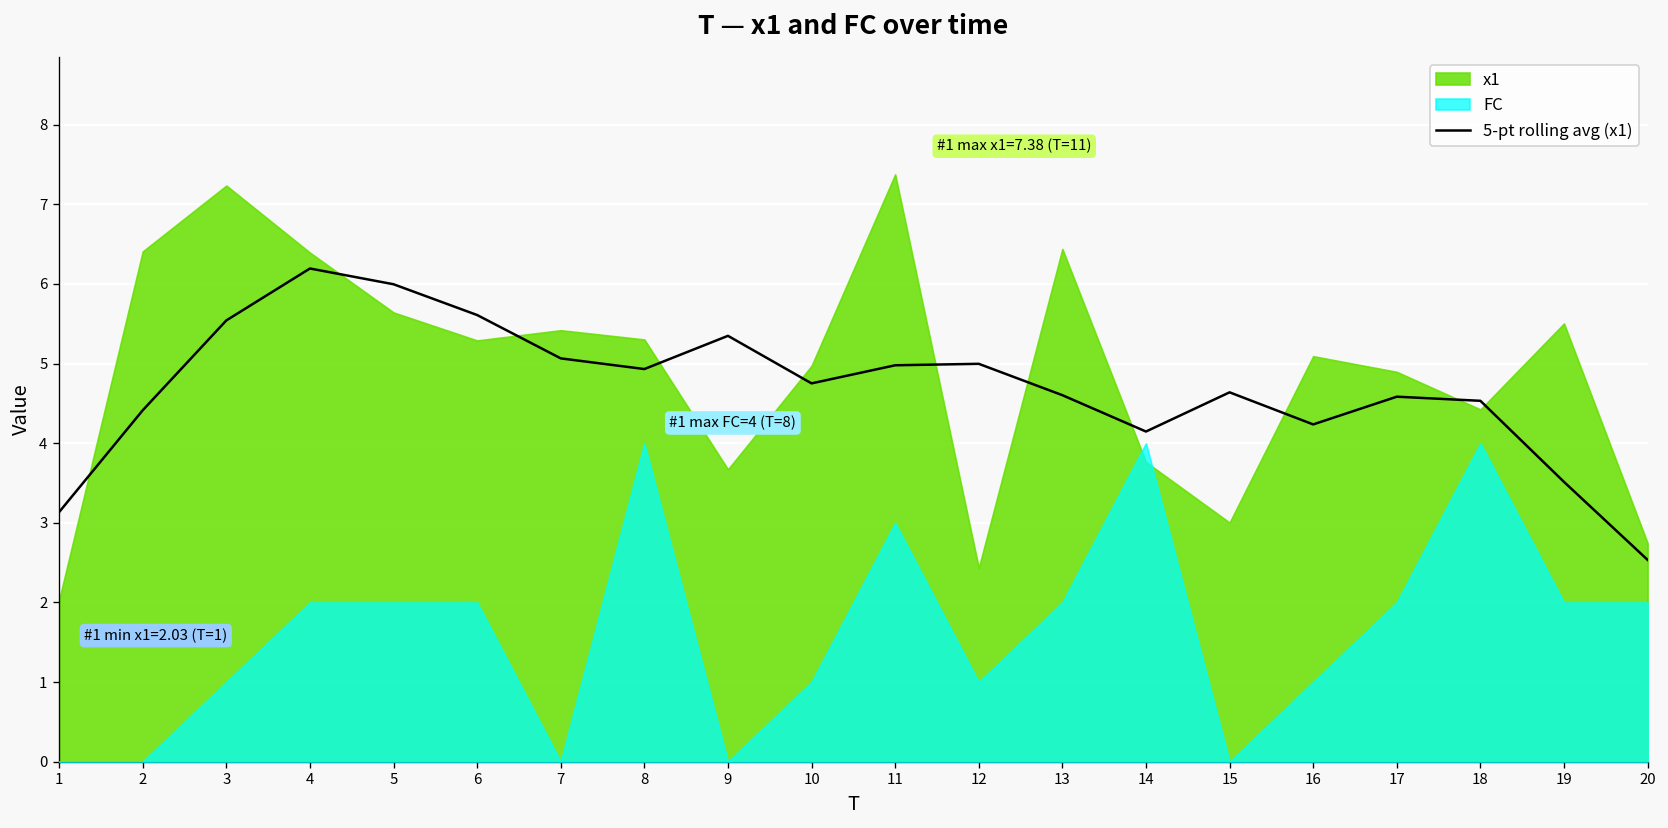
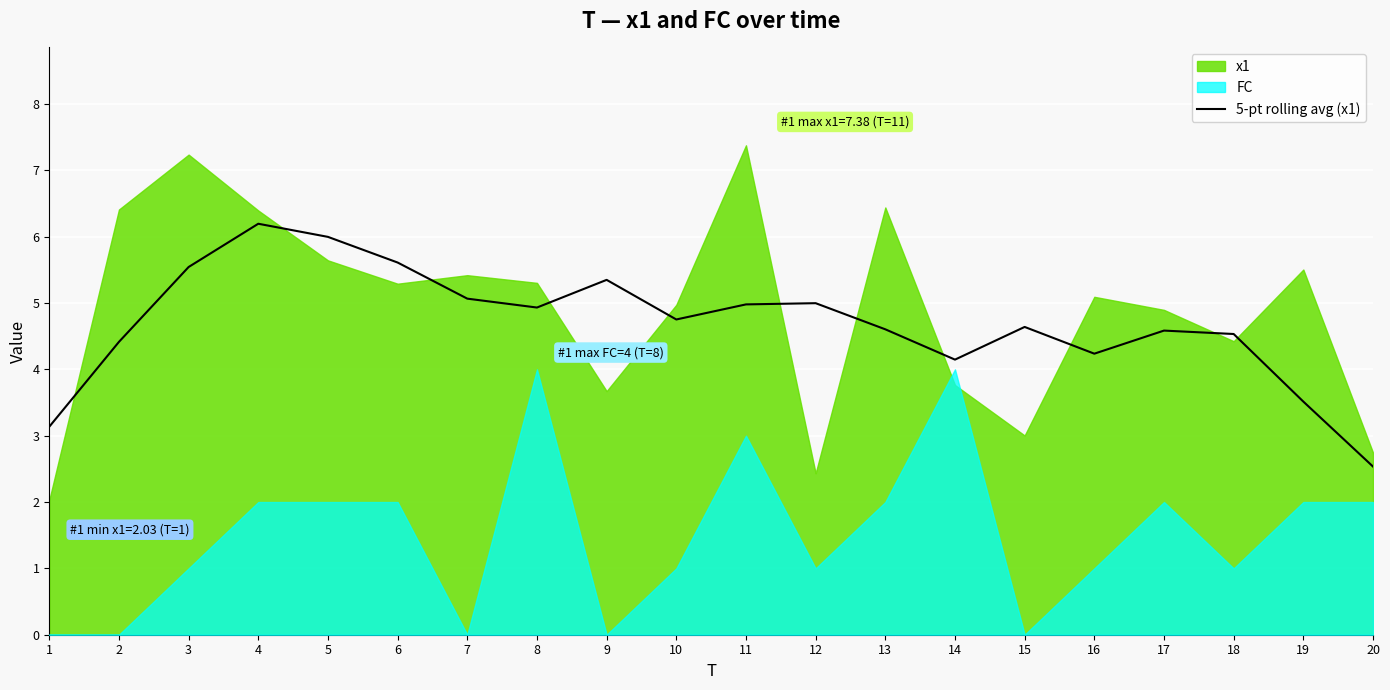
FC, 18: 4 -> 1
